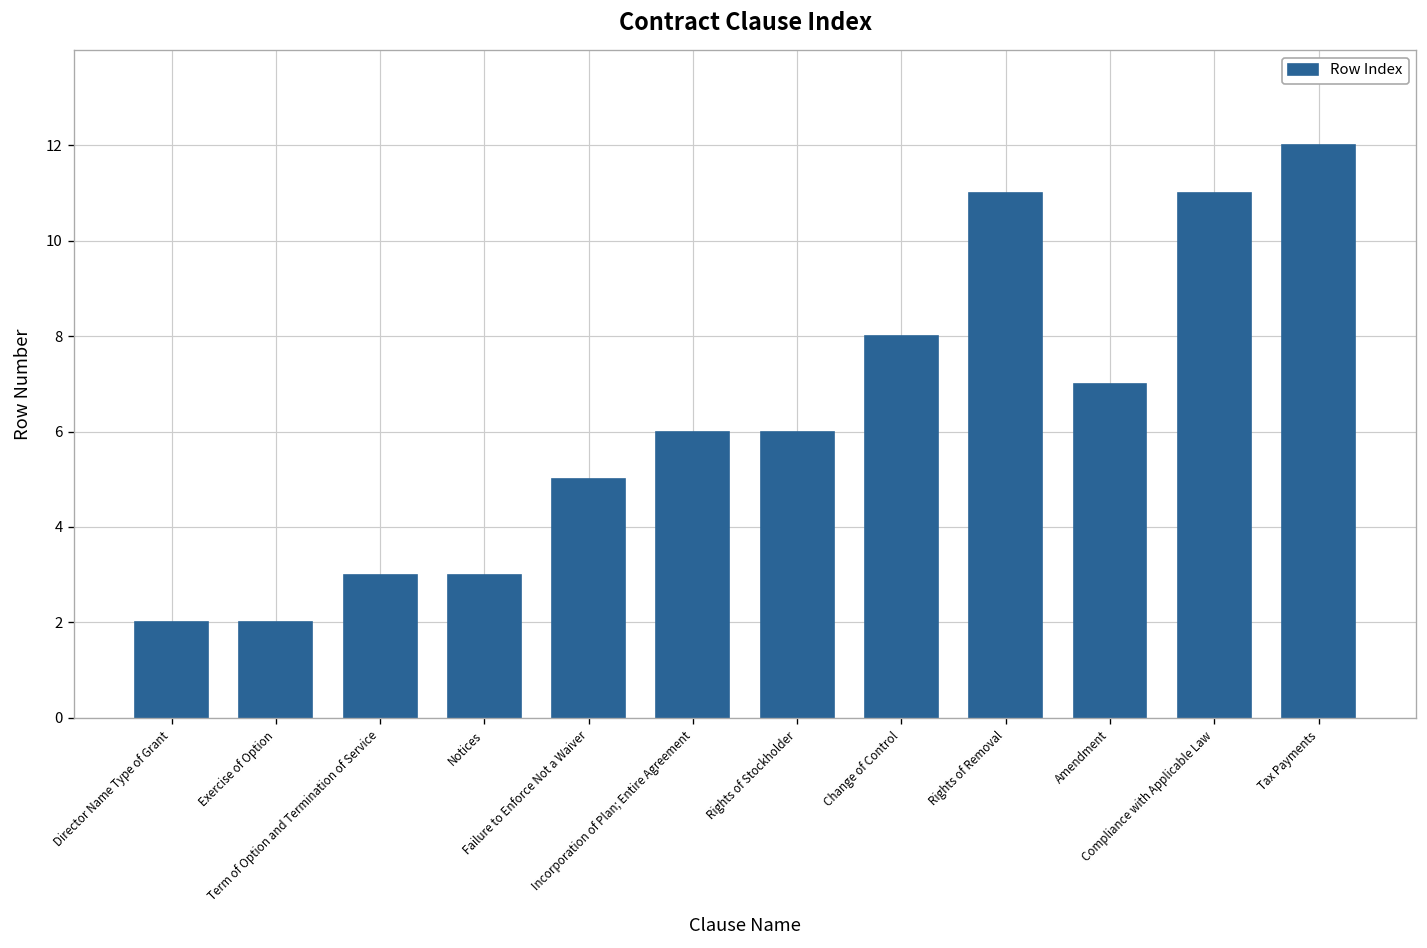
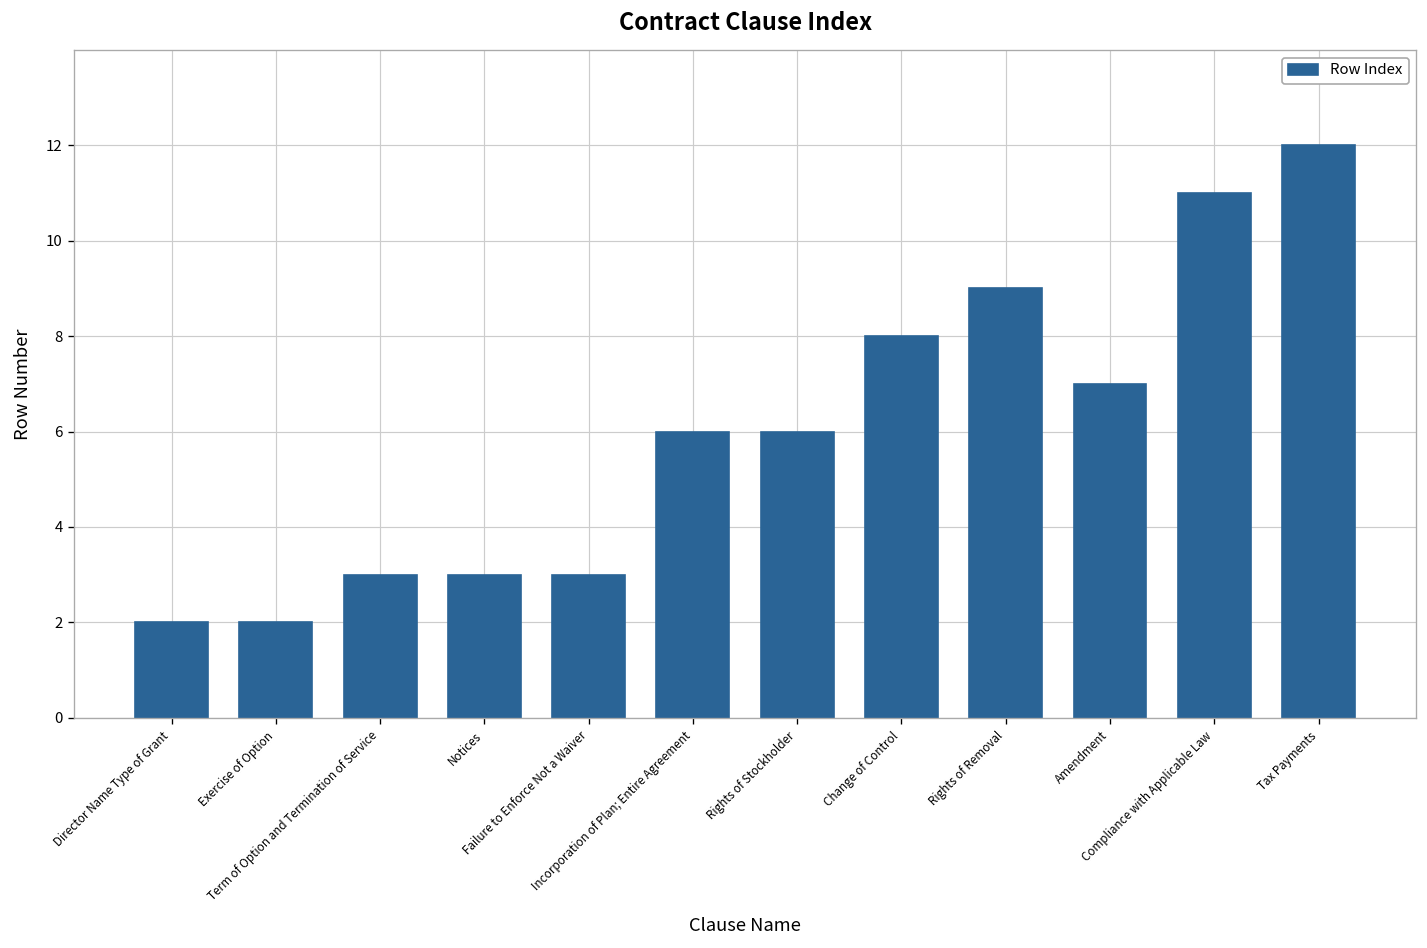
Failure to Enforce Not a Waiver: 5 -> 3
Rights of Removal: 11 -> 9
